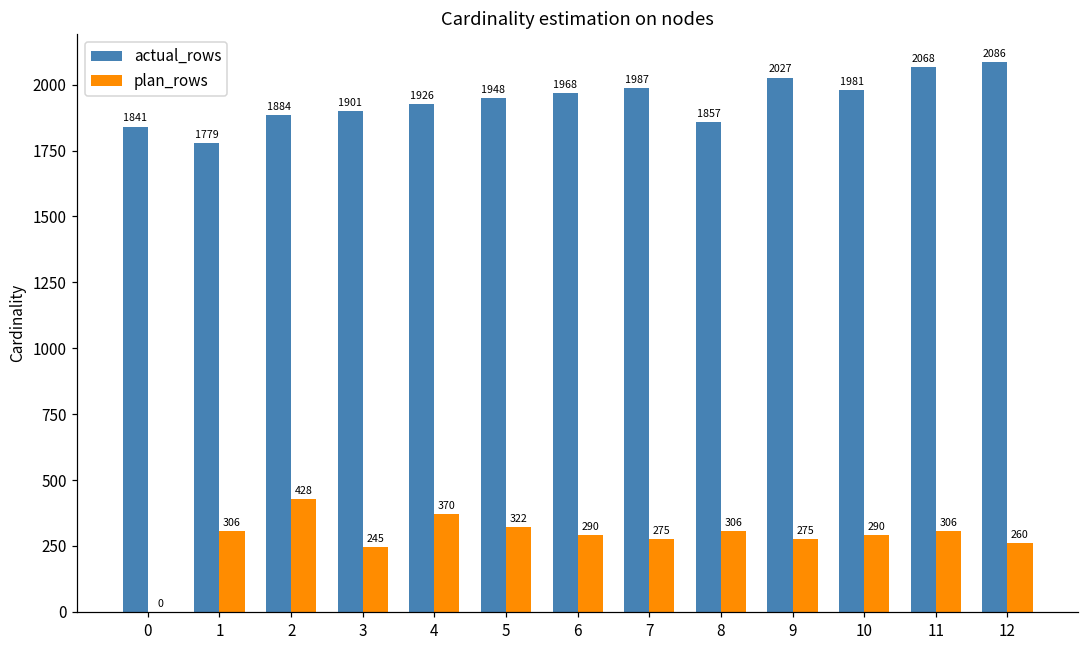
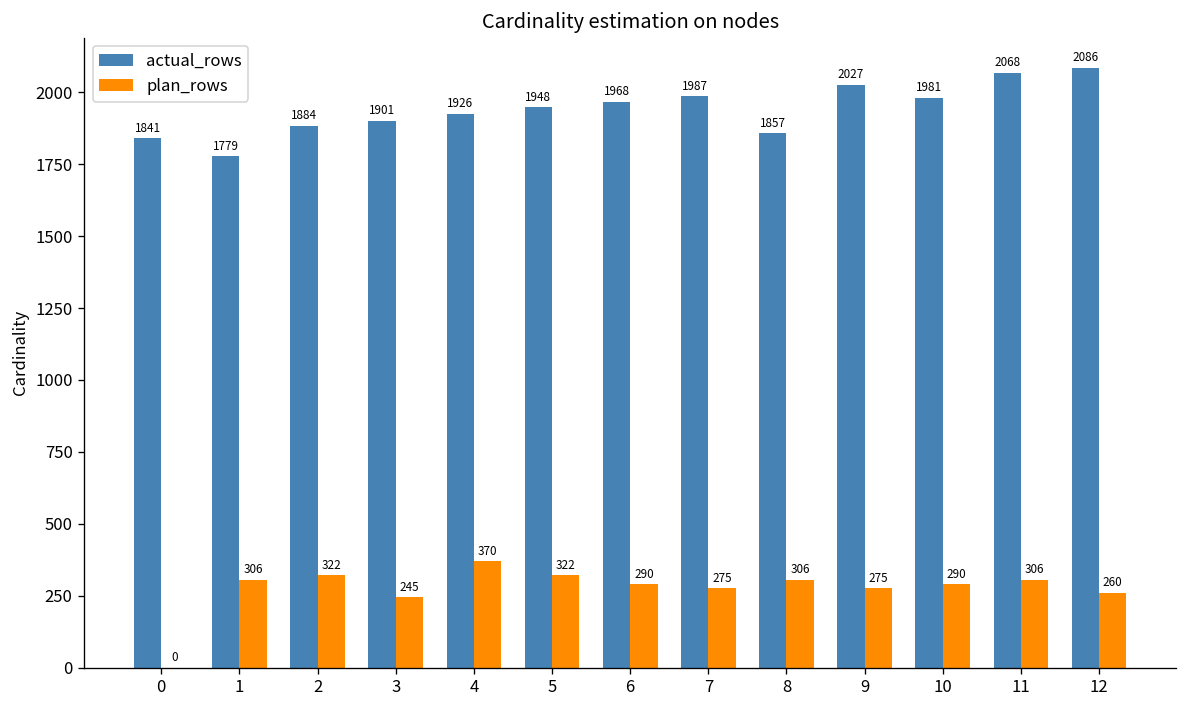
plan_rows, 2: 428 -> 322
